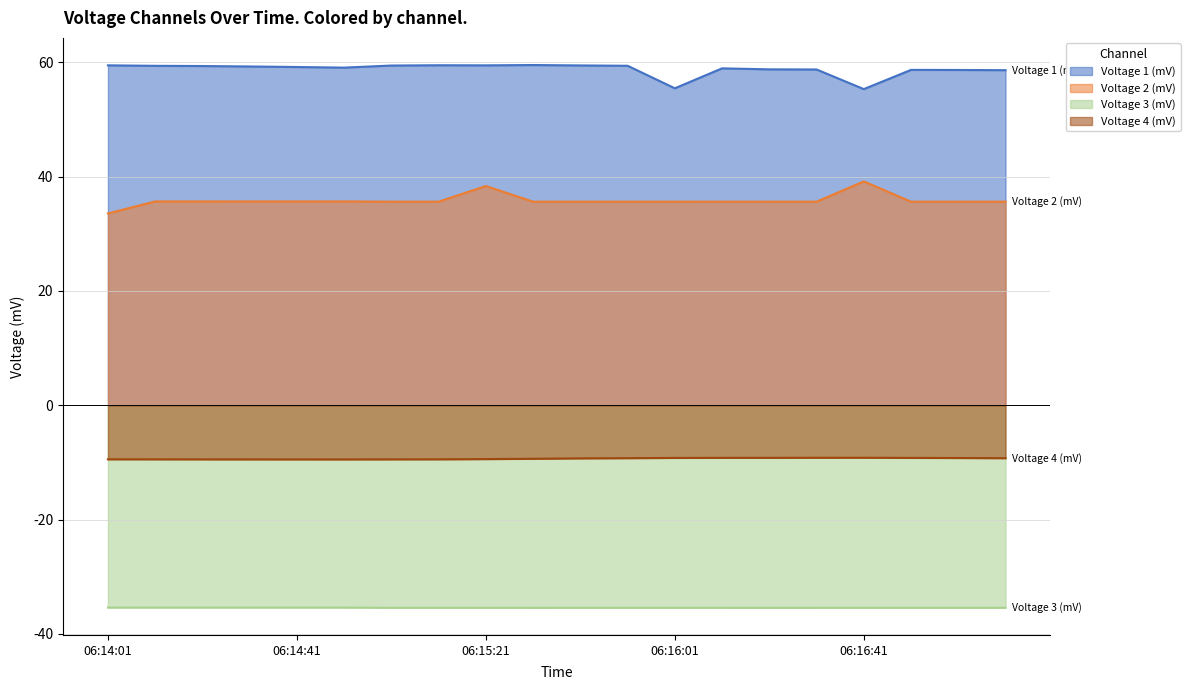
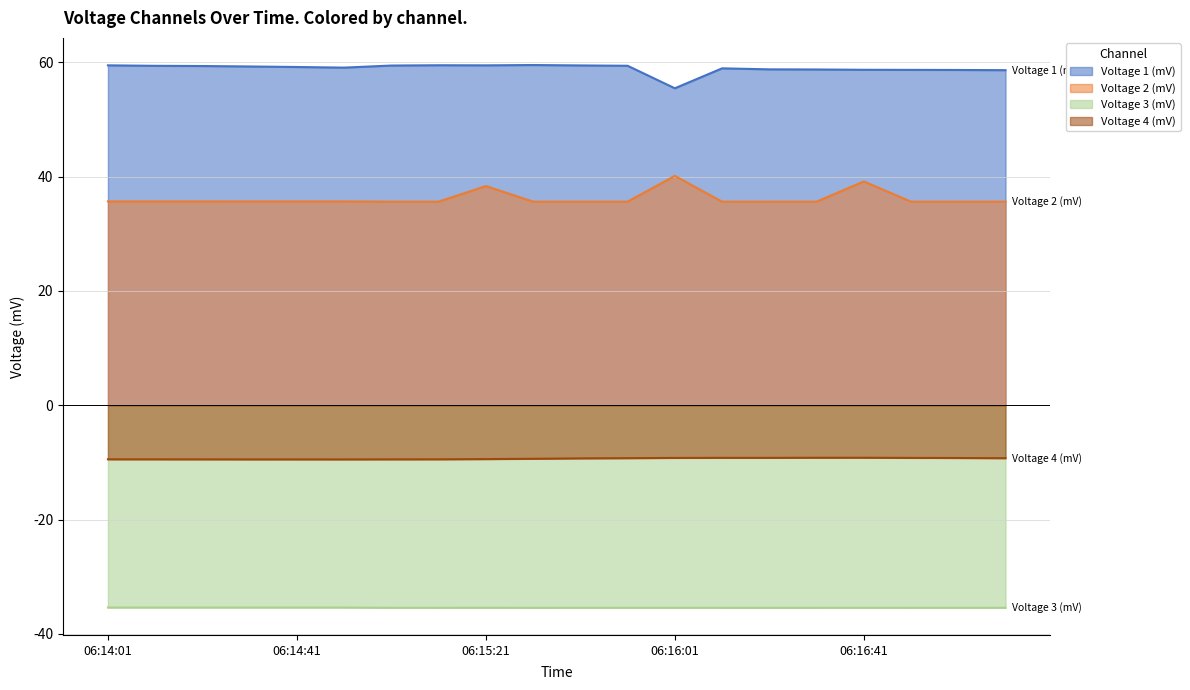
Voltage 2 (mV), 06:14:01: 34 -> 36
Voltage 2 (mV), 06:16:01: 36 -> 40
Voltage 1 (mV), 06:16:41: 55 -> 59
